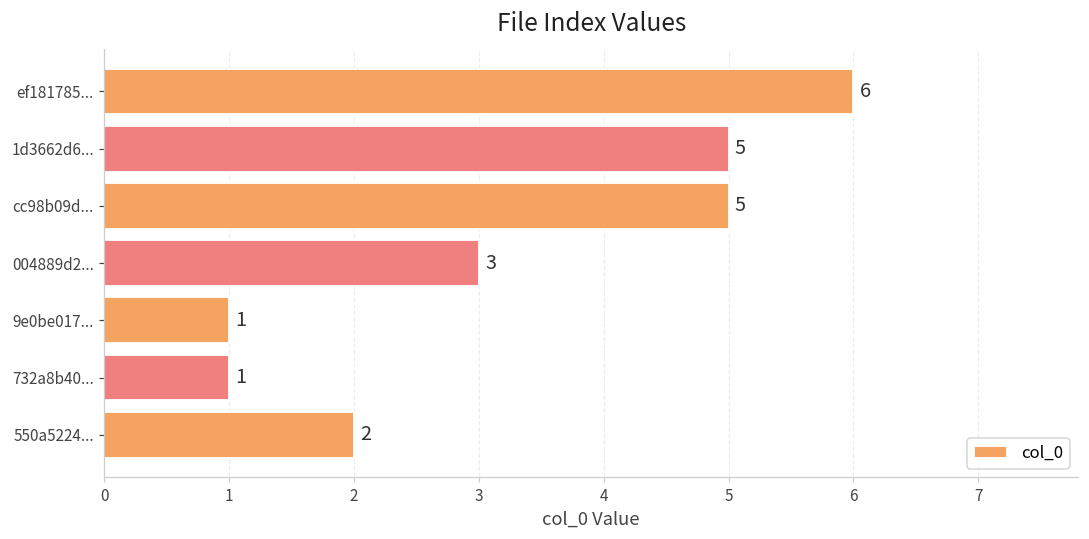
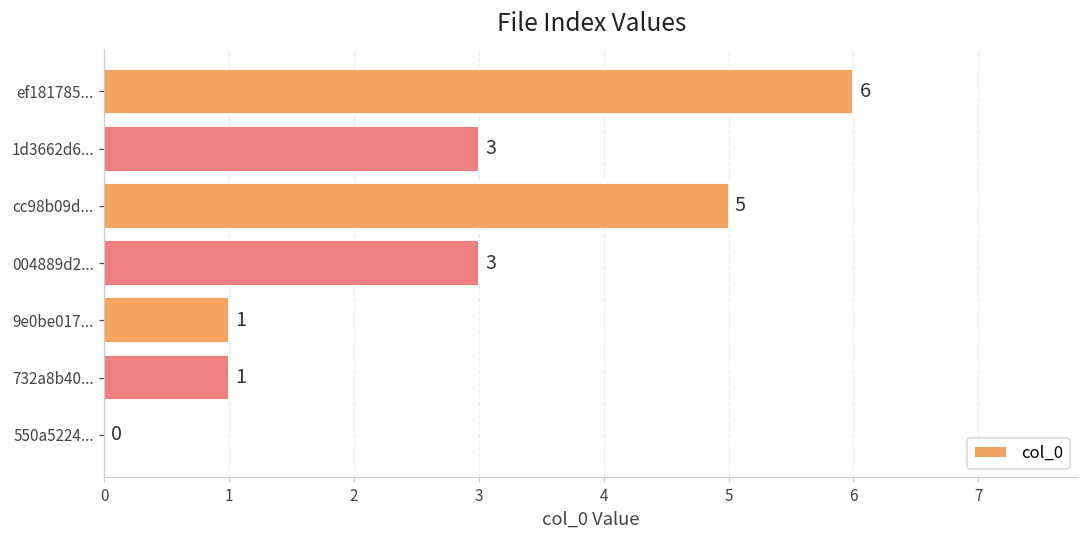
1d3662d6...: 5 -> 3
550a5224...: 2 -> 0
